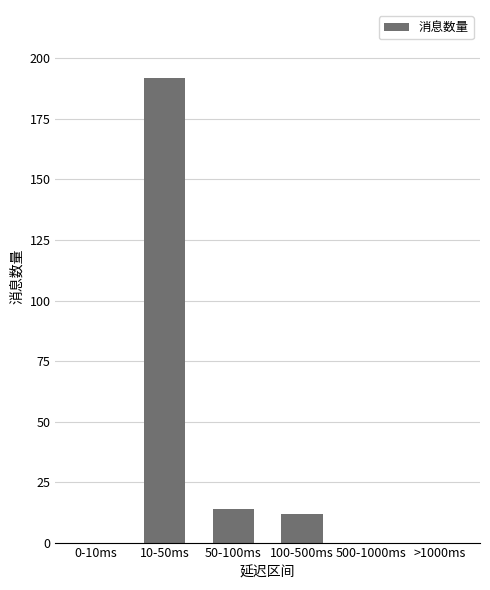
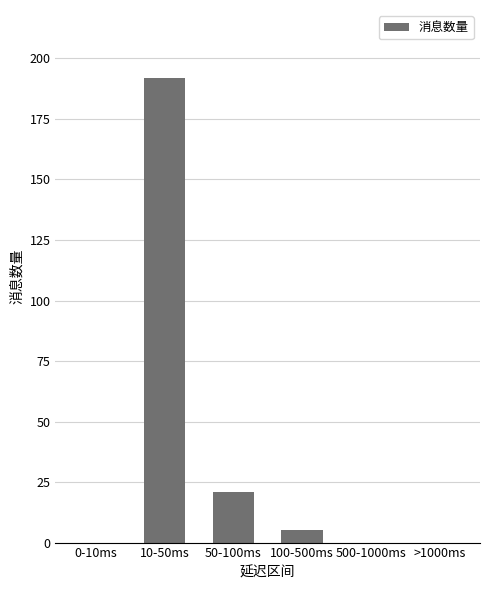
50-100ms: 14 -> 21
100-500ms: 12 -> 5
